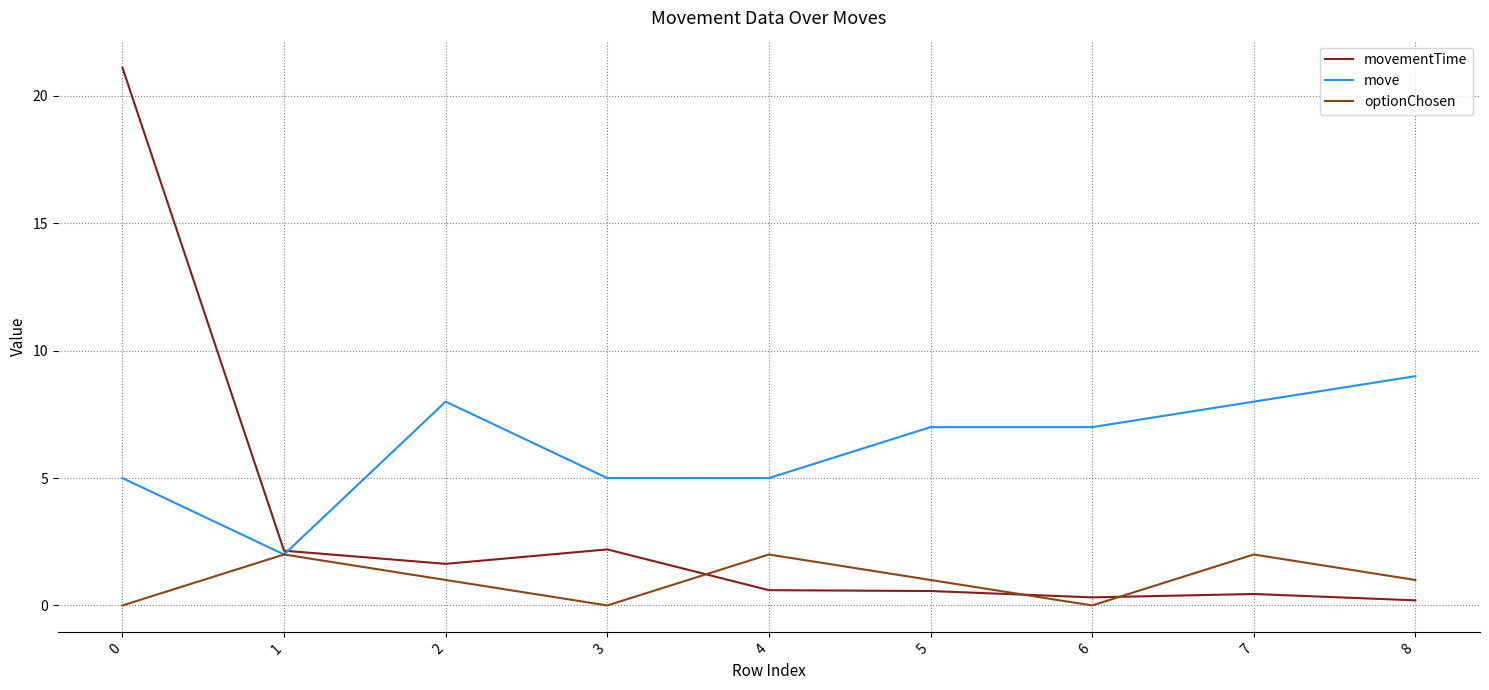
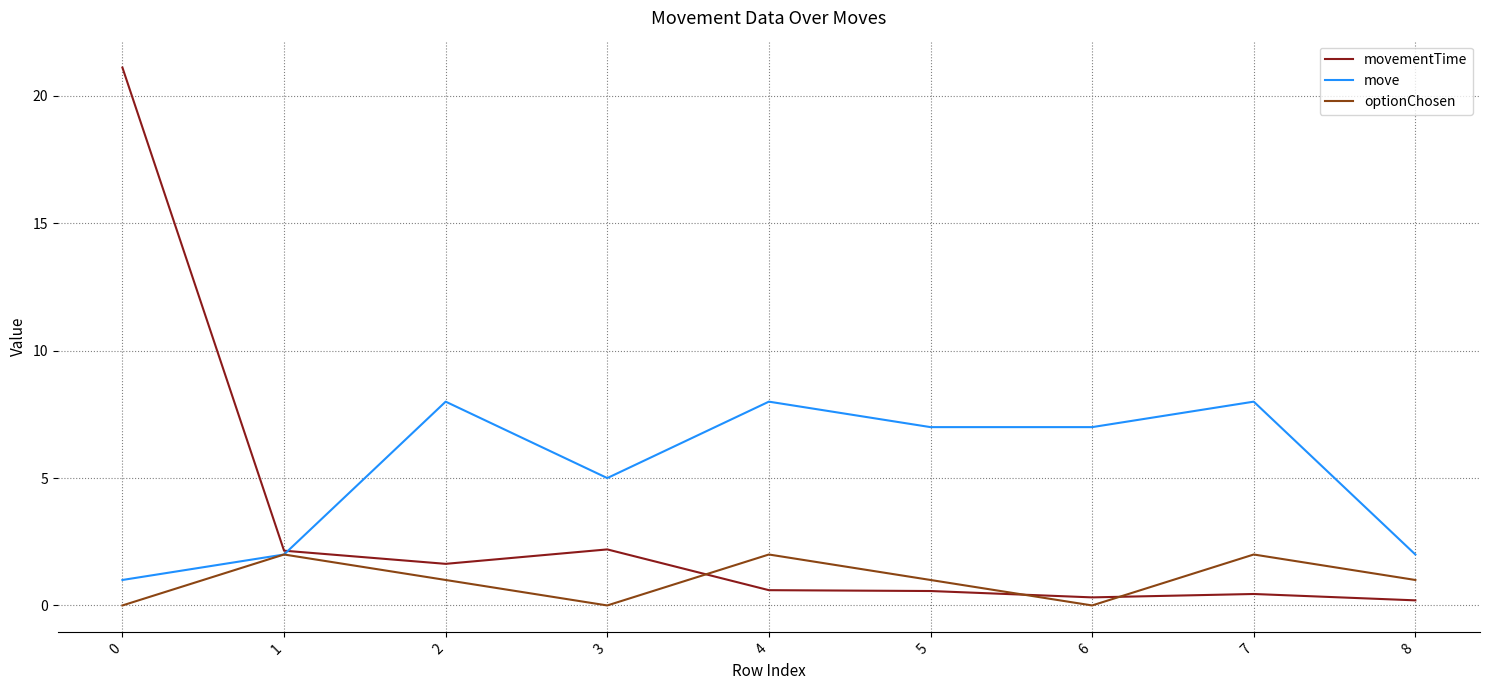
move, 0: 5 -> 1
move, 4: 5 -> 8
move, 8: 9 -> 2
